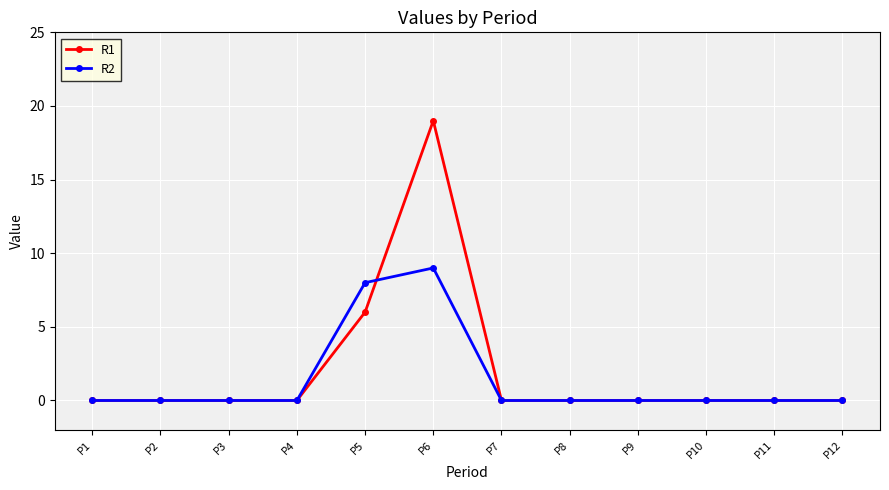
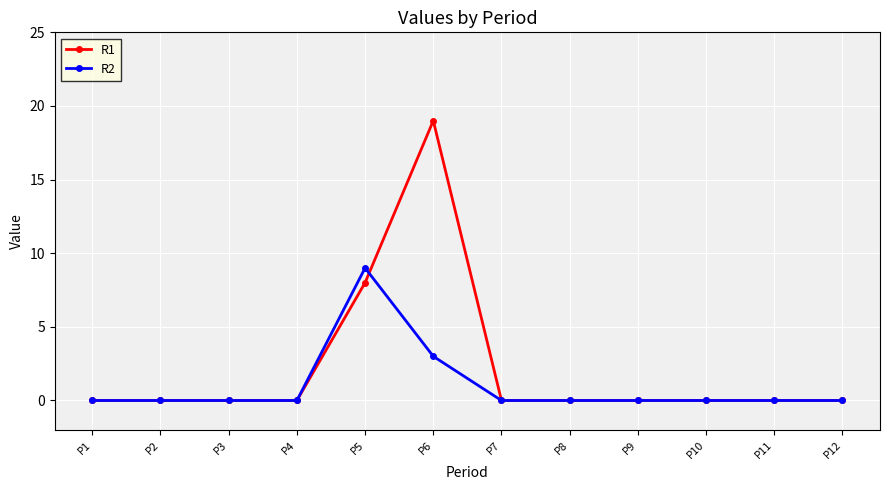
R1, P5: 6 -> 8
R2, P5: 8 -> 9
R2, P6: 9 -> 3
